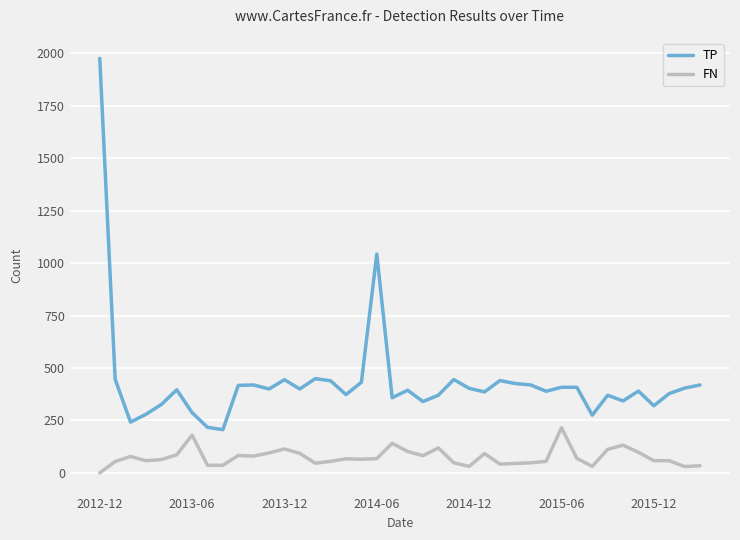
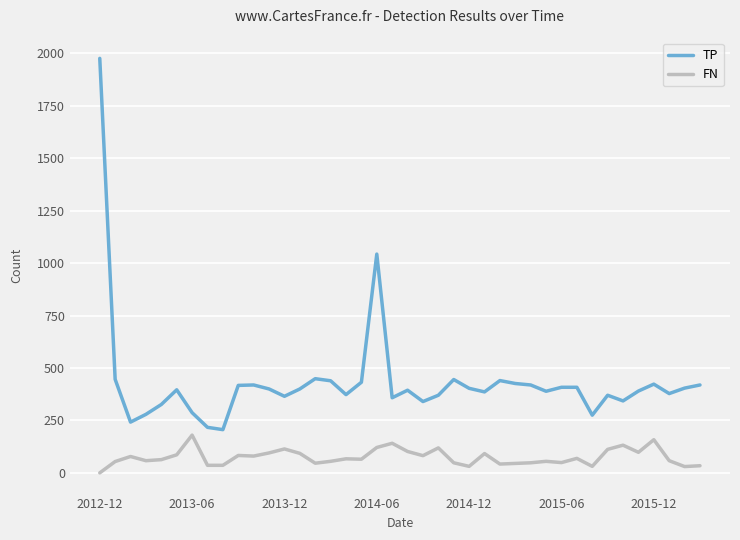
TP, 2013-12: 440 -> 370
FN, 2014-06: 70 -> 120
FN, 2015-06: 220 -> 50
TP, 2015-12: 320 -> 420
FN, 2015-12: 60 -> 160
